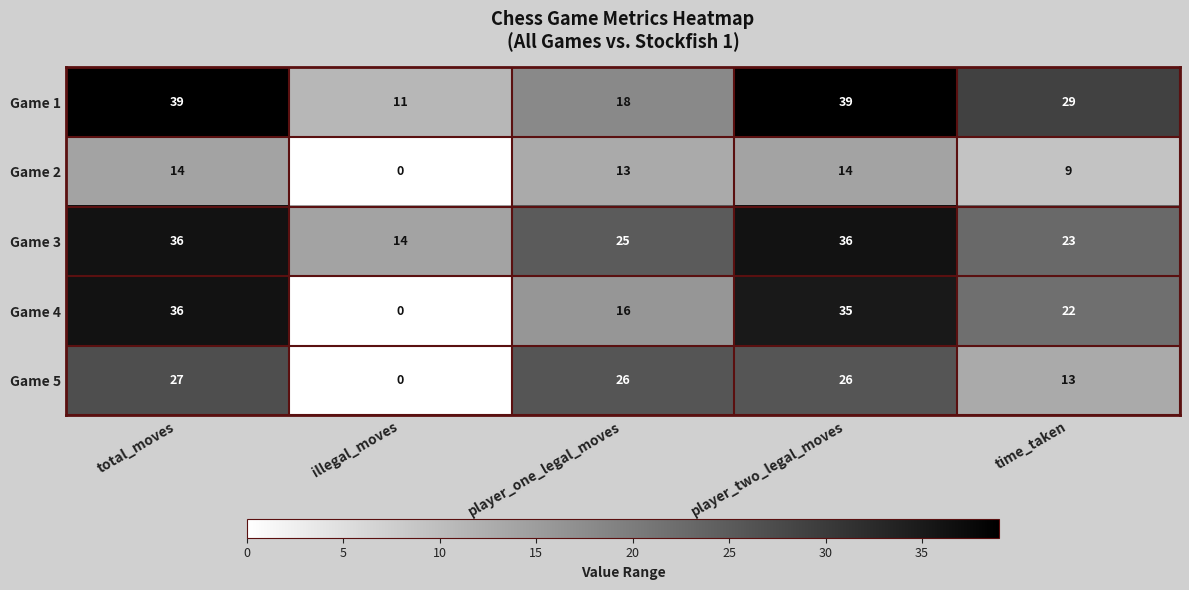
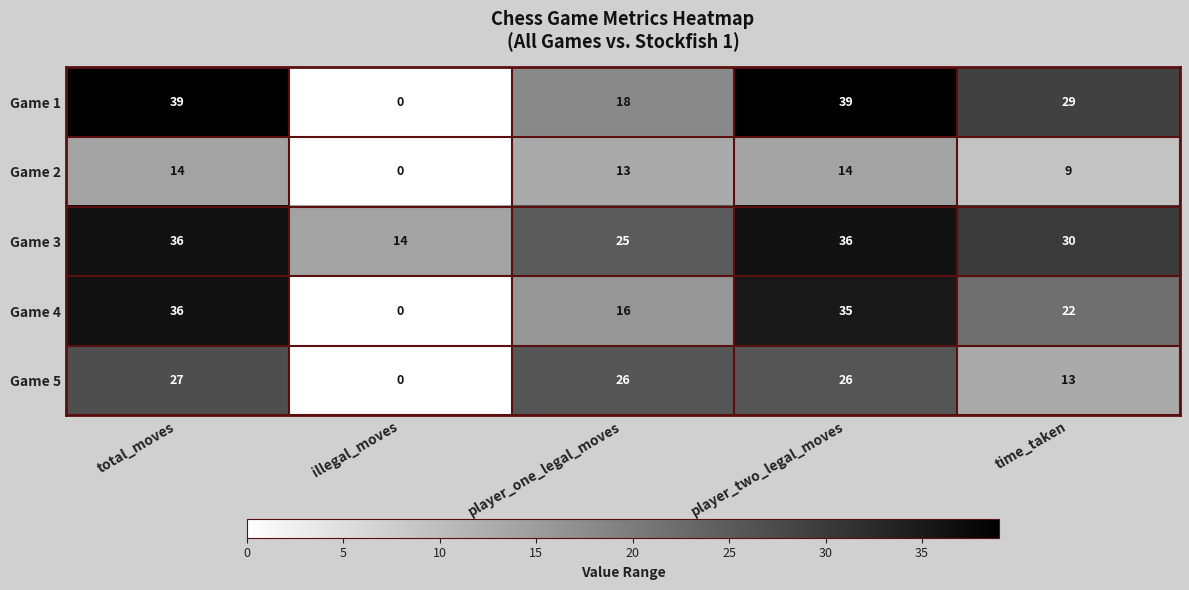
Game 1, illegal_moves: 11 -> 0
Game 3, time_taken: 23 -> 30
